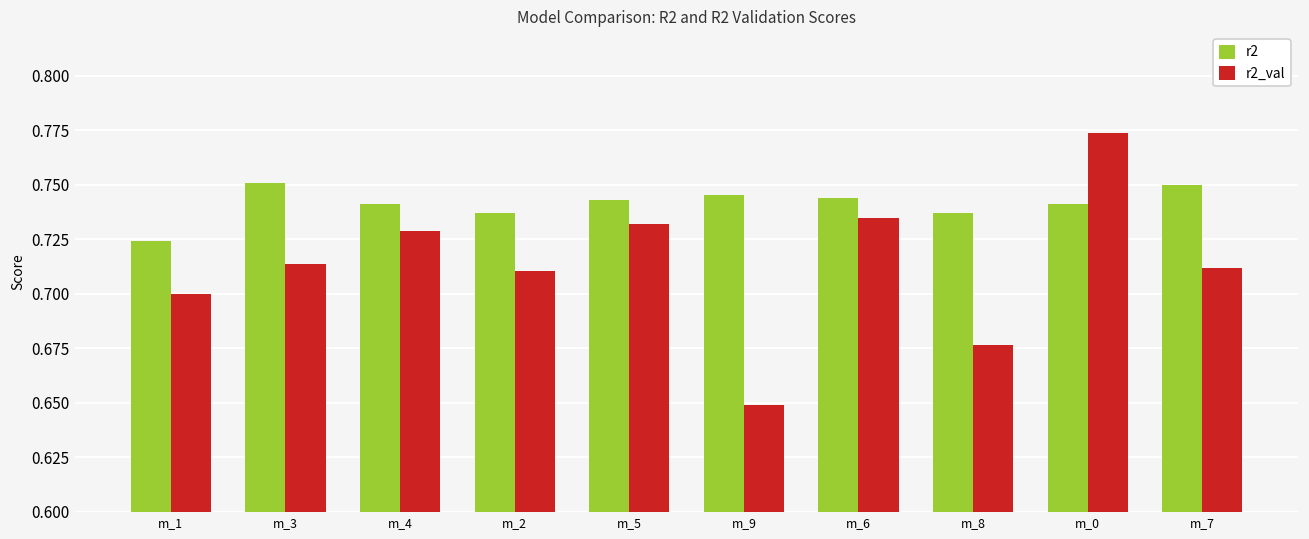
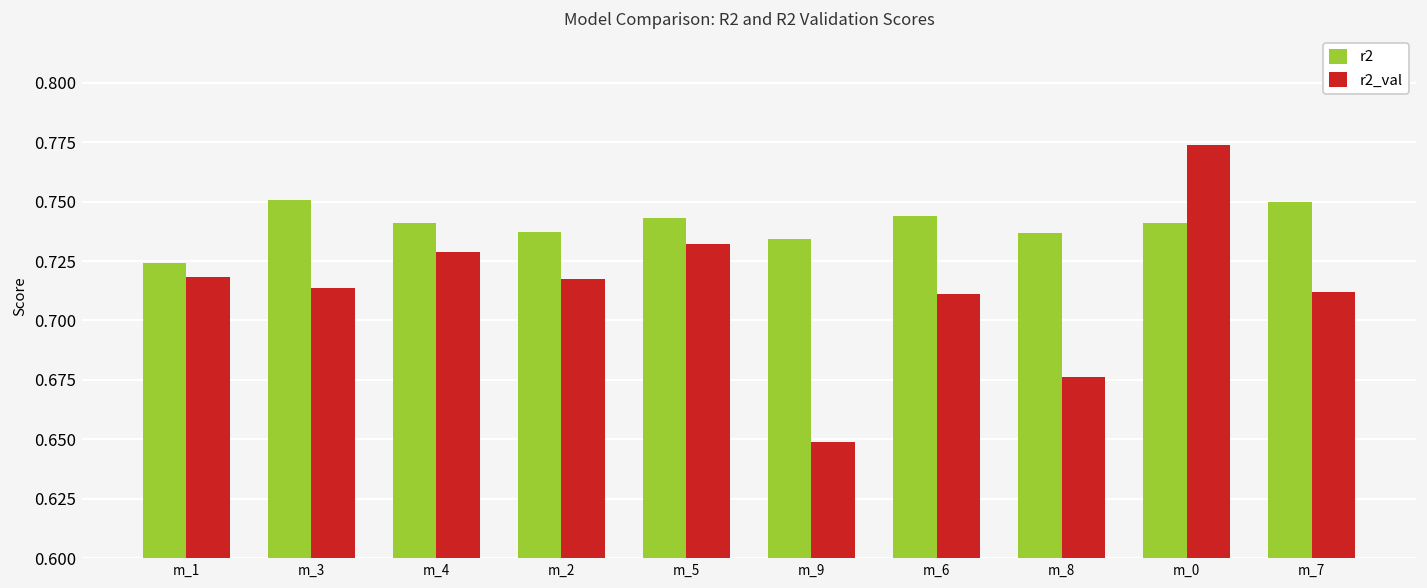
r2_val, m_1: 0.700 -> 0.718
r2_val, m_2: 0.711 -> 0.718
r2, m_9: 0.745 -> 0.734
r2_val, m_6: 0.735 -> 0.711
